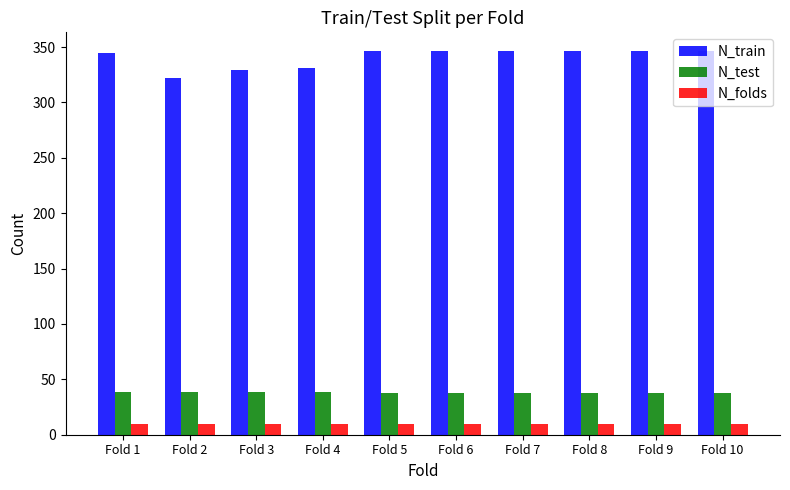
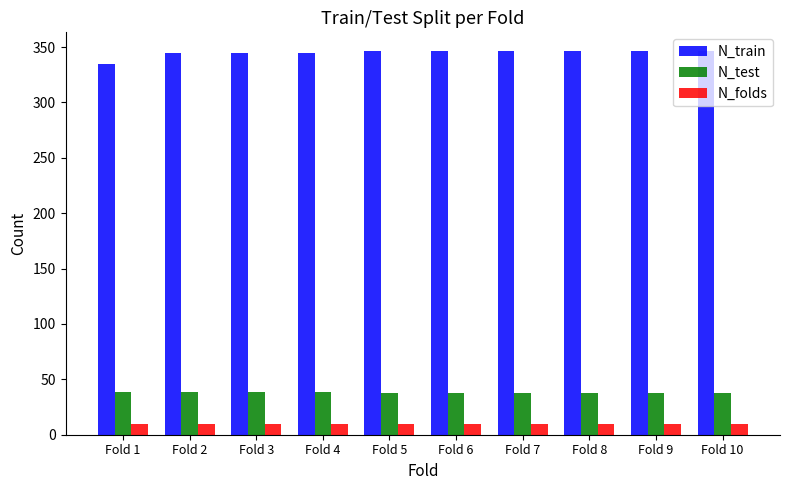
N_train, Fold 1: 345 -> 335
N_train, Fold 2: 322 -> 345
N_train, Fold 3: 329 -> 345
N_train, Fold 4: 331 -> 345
